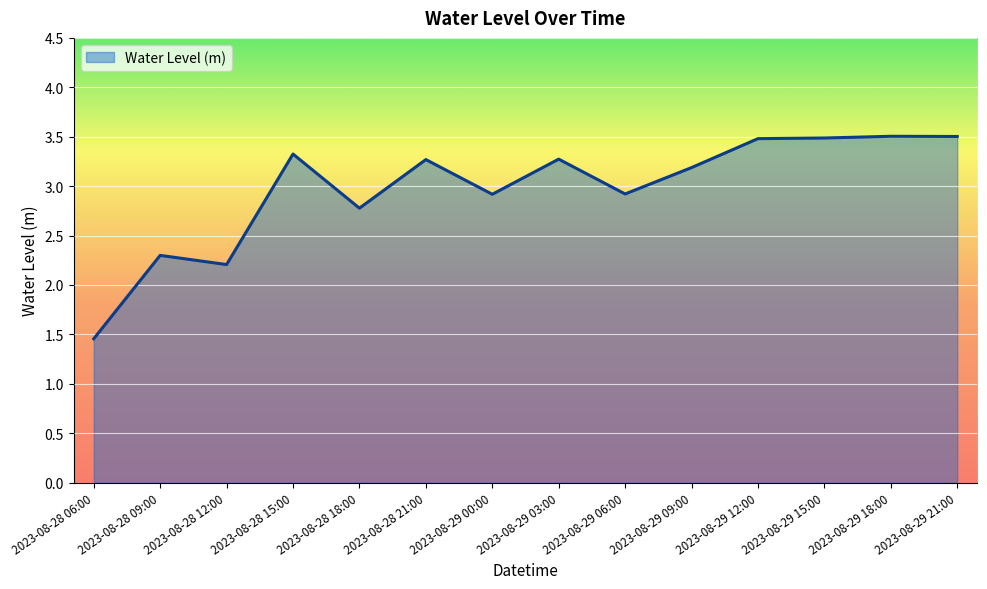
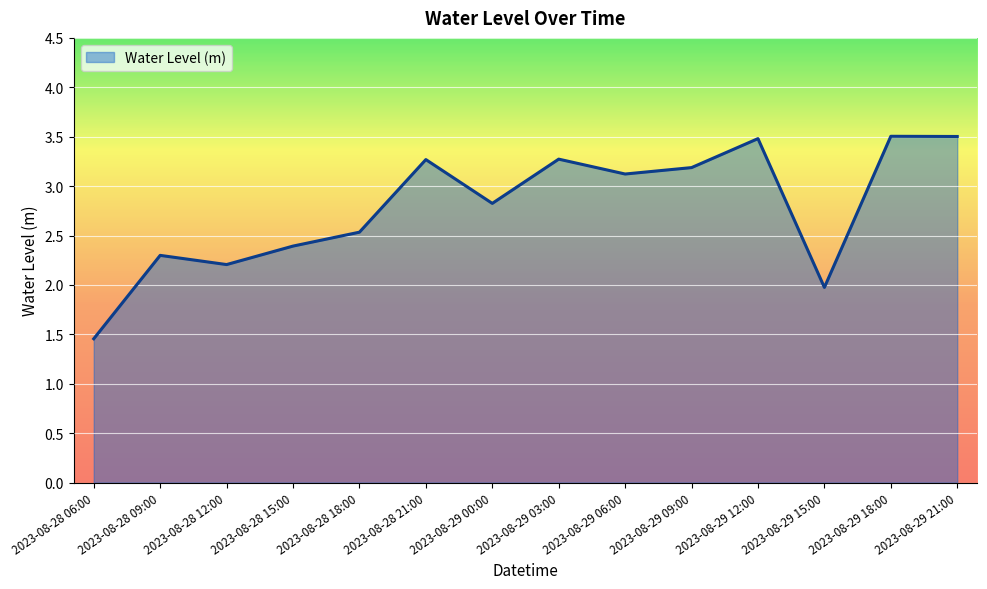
2023-08-28 15:00: 3.3 -> 2.4
2023-08-28 18:00: 2.8 -> 2.5
2023-08-29 00:00: 2.9 -> 2.8
2023-08-29 06:00: 2.9 -> 3.1
2023-08-29 15:00: 3.5 -> 2.0
